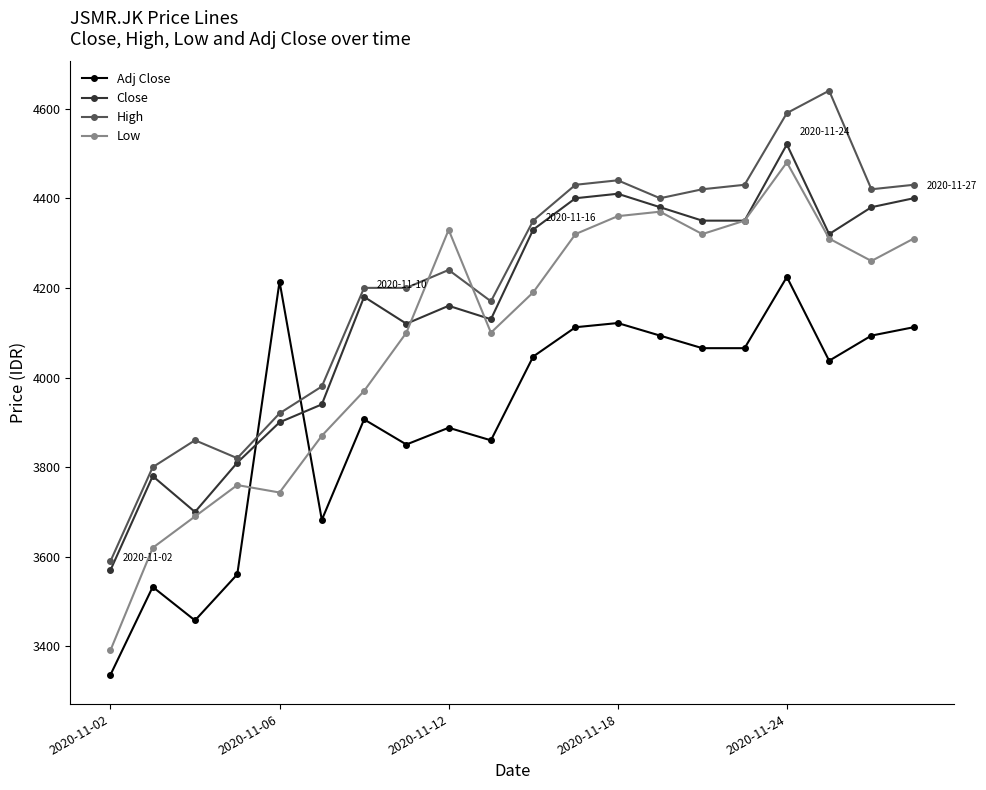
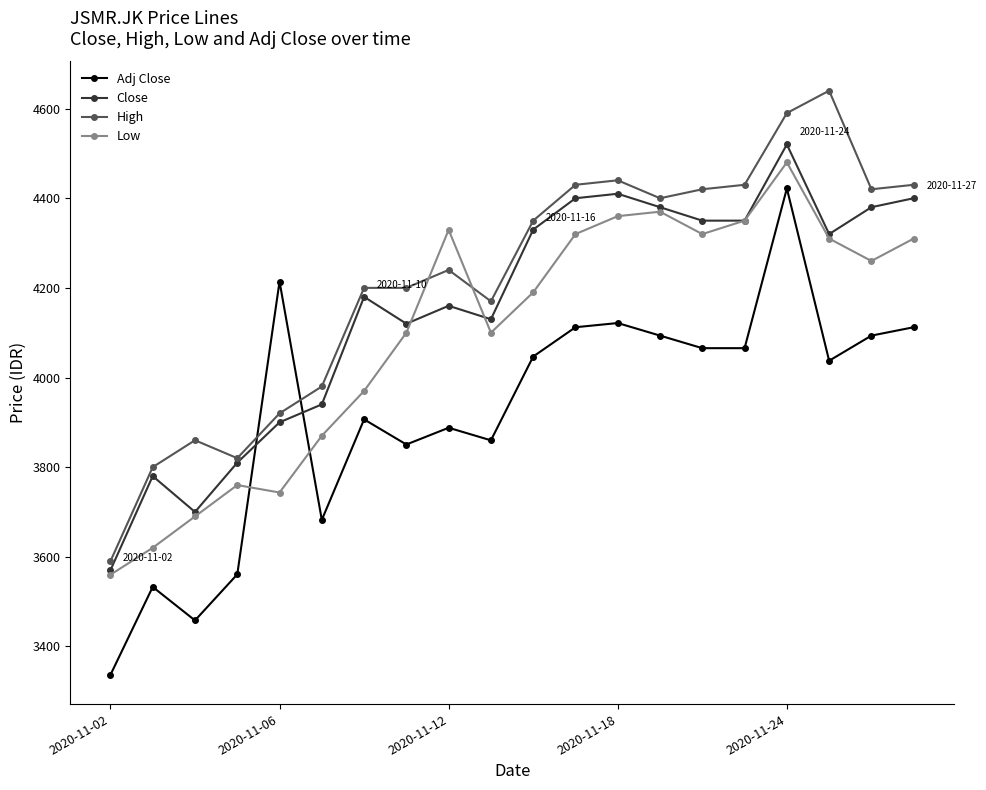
Low, 2020-11-02: 3390 -> 3560
Adj Close, 2020-11-24: 4220 -> 4420
